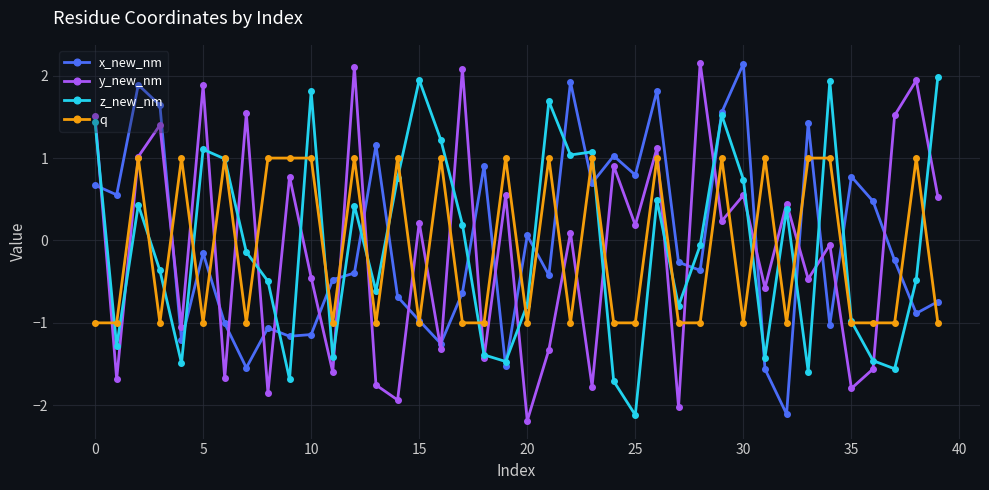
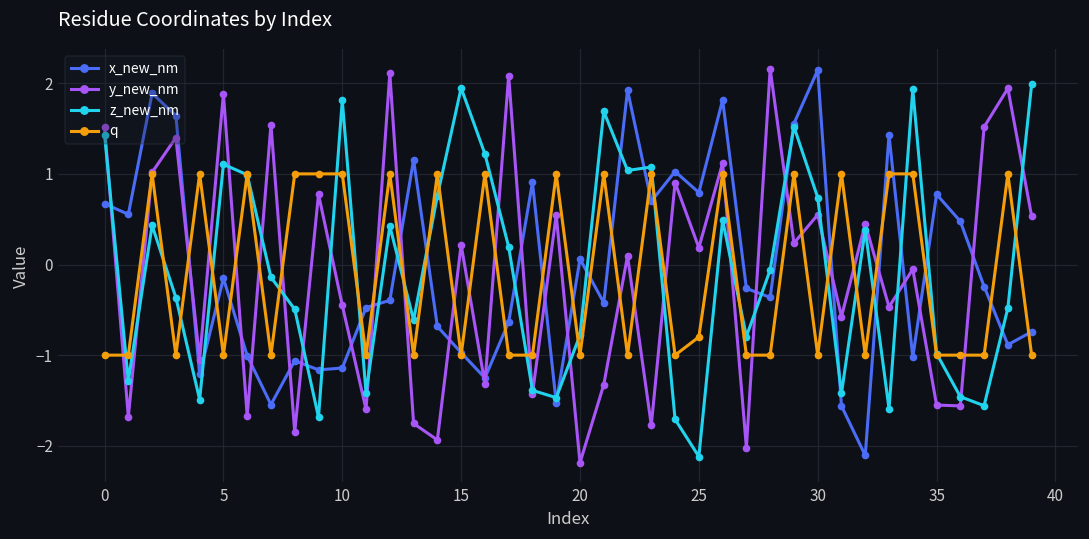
q, 25: -1.0 -> -0.8
y_new_nm, 35: -1.8 -> -1.6
